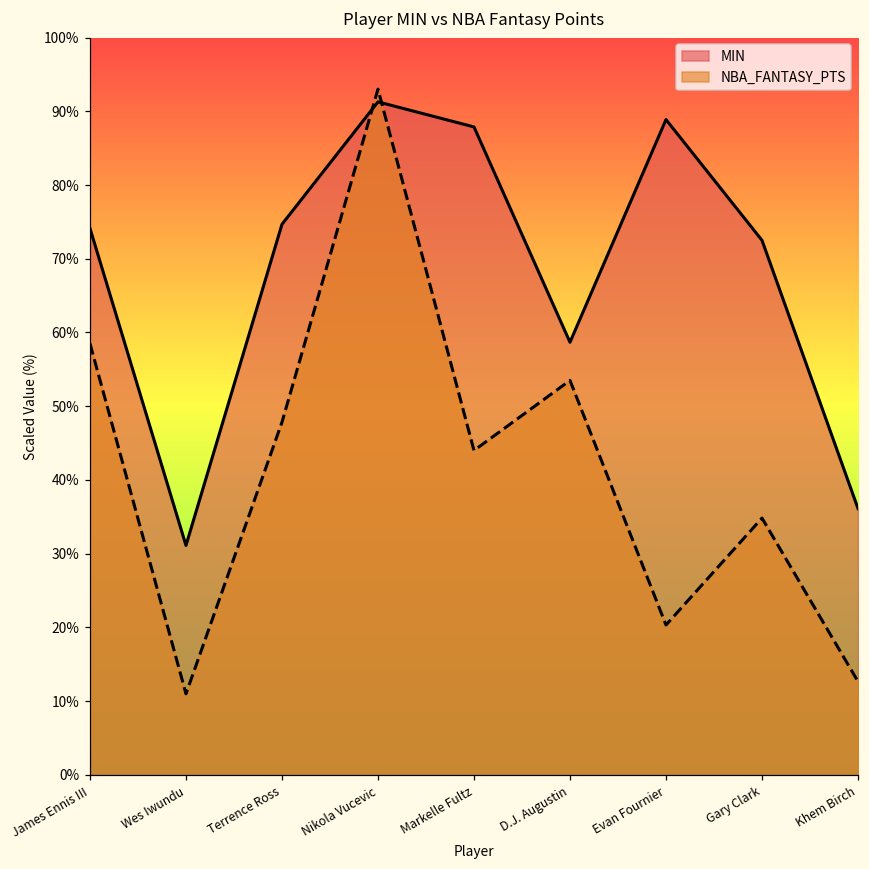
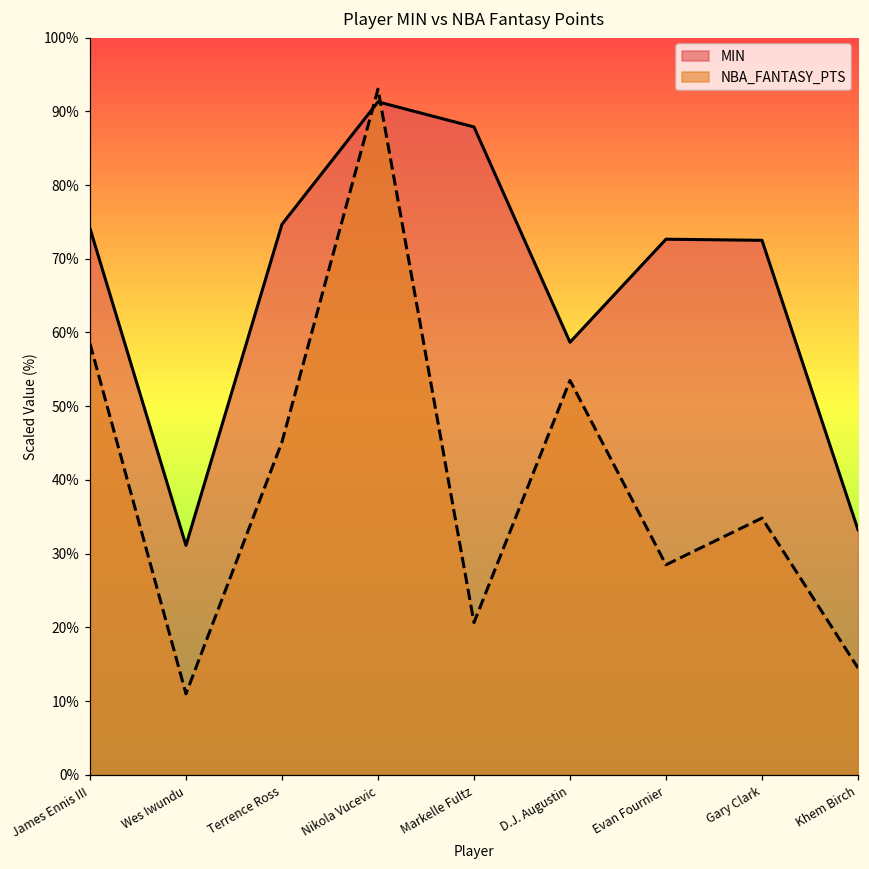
NBA_FANTASY_PTS, Terrence Ross: 48% -> 45%
NBA_FANTASY_PTS, Markelle Fultz: 44% -> 21%
MIN, Evan Fournier: 89% -> 73%
NBA_FANTASY_PTS, Evan Fournier: 20% -> 29%
MIN, Khem Birch: 36% -> 33%
NBA_FANTASY_PTS, Khem Birch: 13% -> 14%
